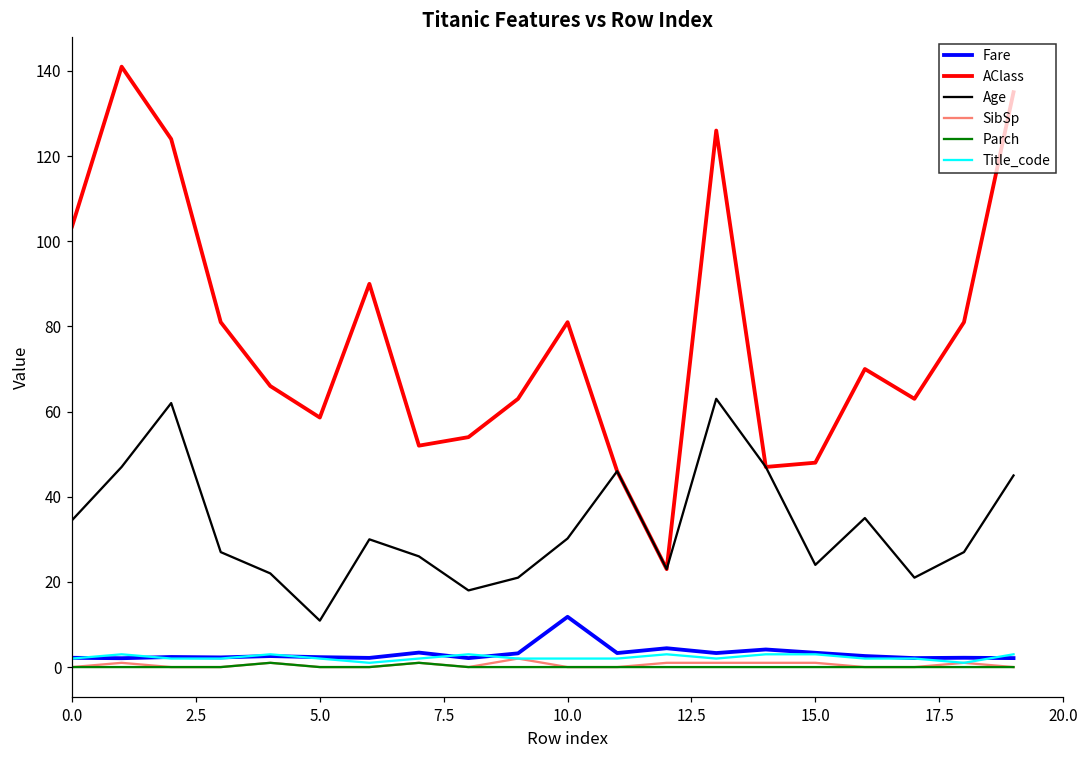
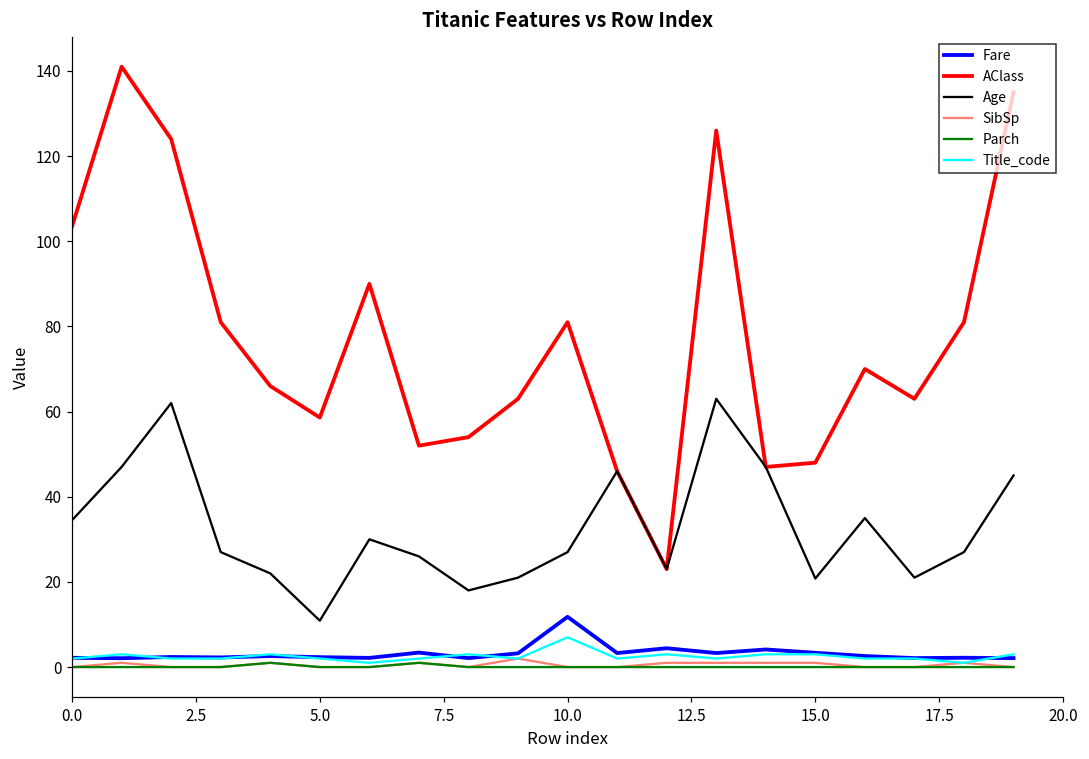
Age, 10.0: 30 -> 27
Title_code, 10.0: 2 -> 7
Age, 15.0: 24 -> 21
